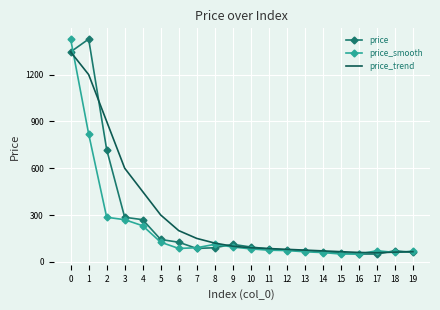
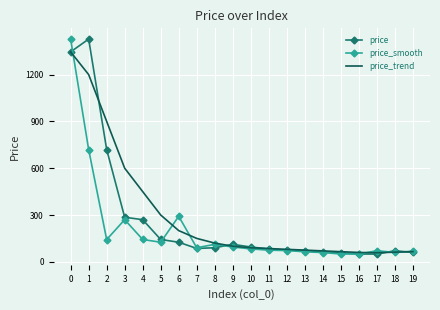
price_smooth, 1: 820 -> 720
price_smooth, 2: 290 -> 140
price_smooth, 4: 230 -> 140
price_smooth, 6: 90 -> 290
